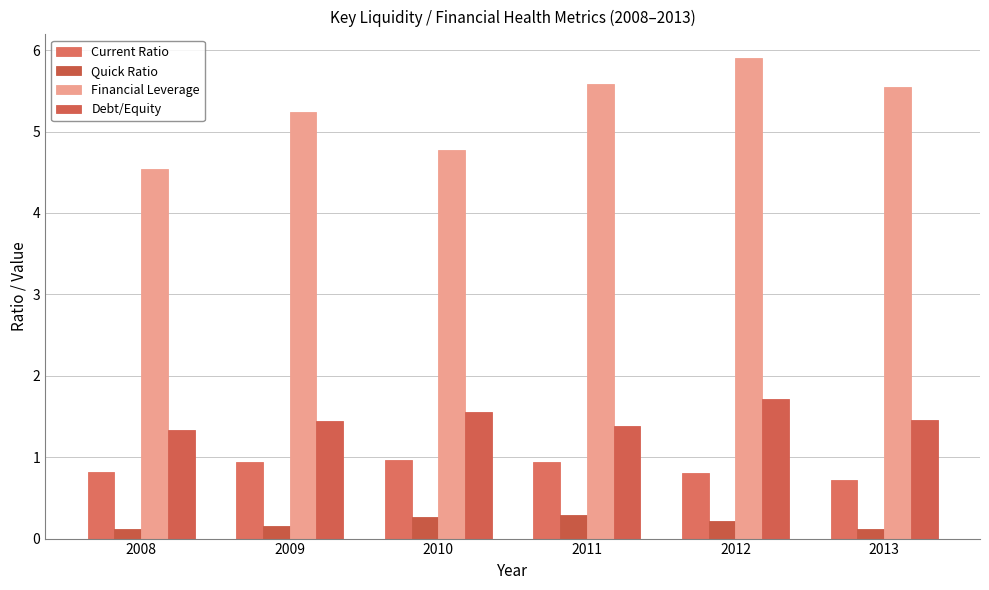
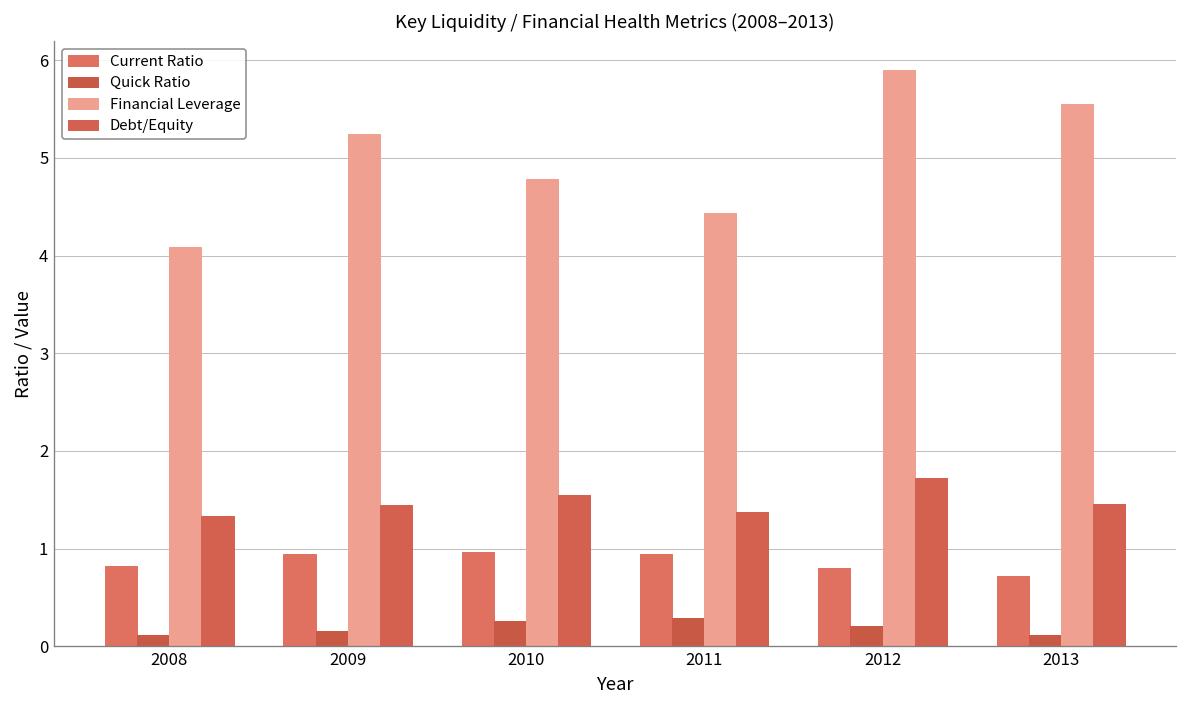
Financial Leverage, 2008: 4.5 -> 4.1
Financial Leverage, 2011: 5.6 -> 4.4
